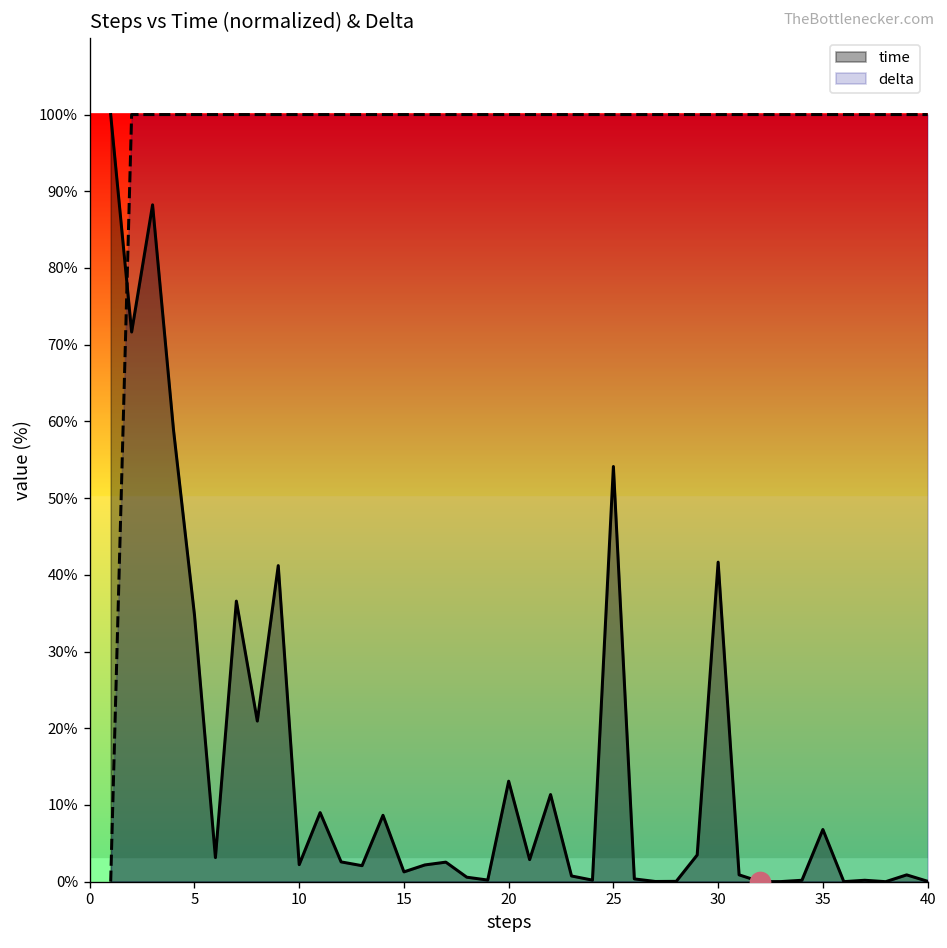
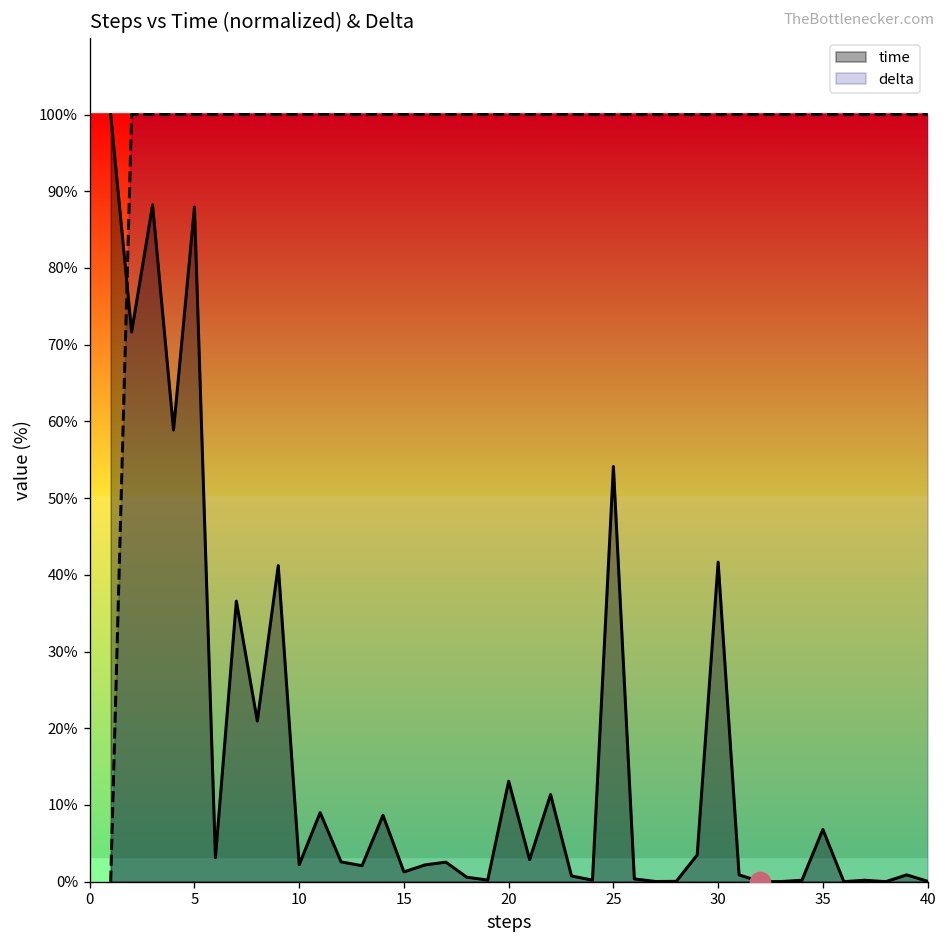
time, 5: 35% -> 88%
